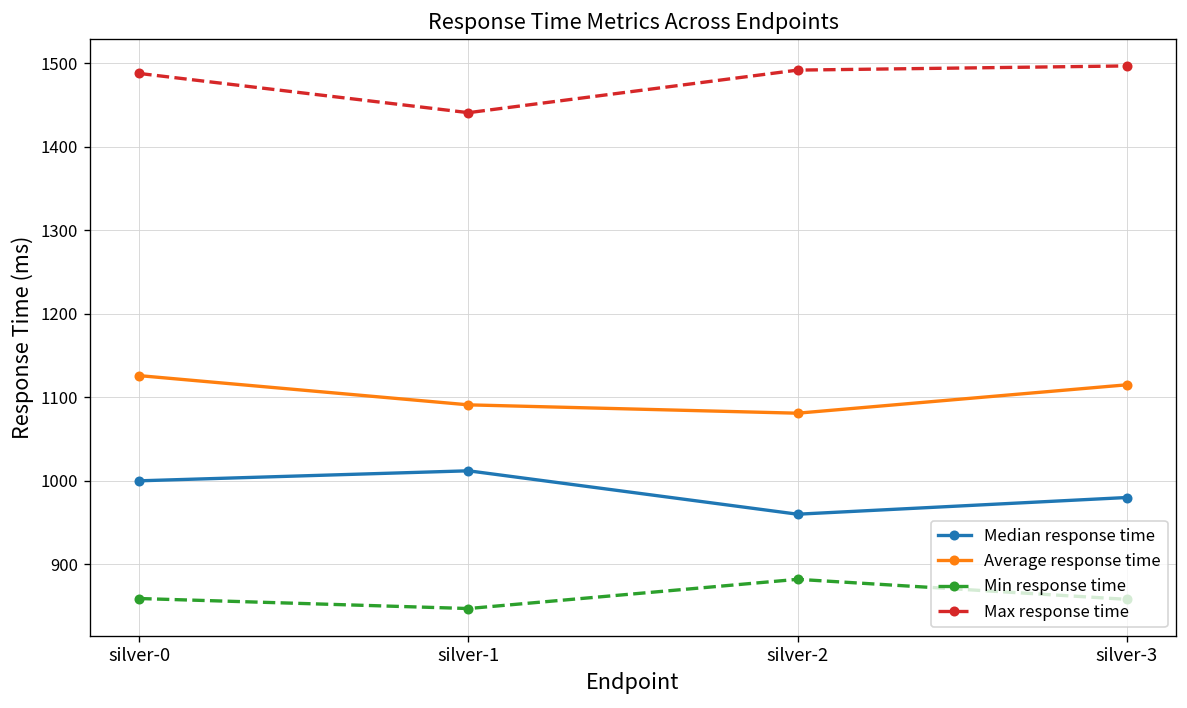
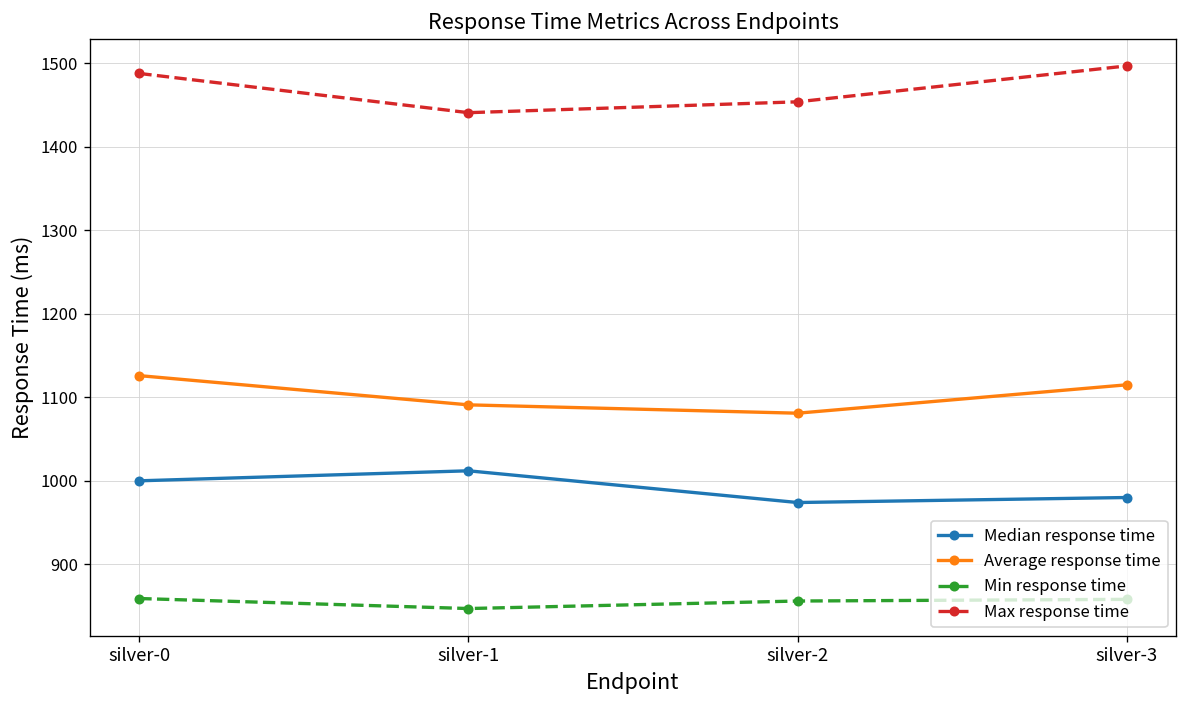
Median response time, silver-2: 960 -> 970
Min response time, silver-2: 880 -> 860
Max response time, silver-2: 1490 -> 1450
